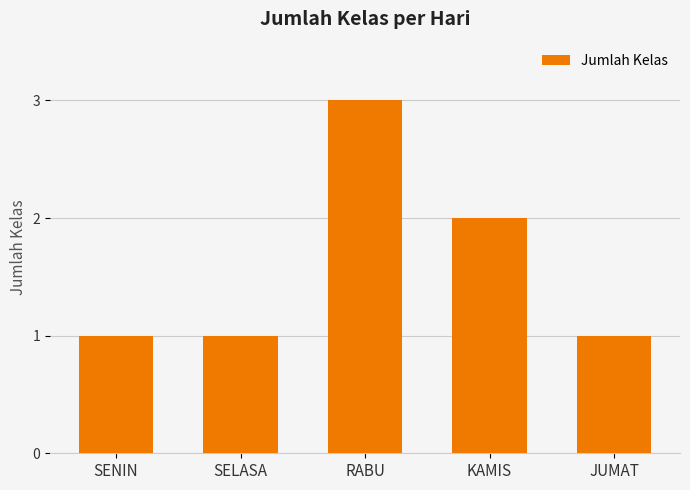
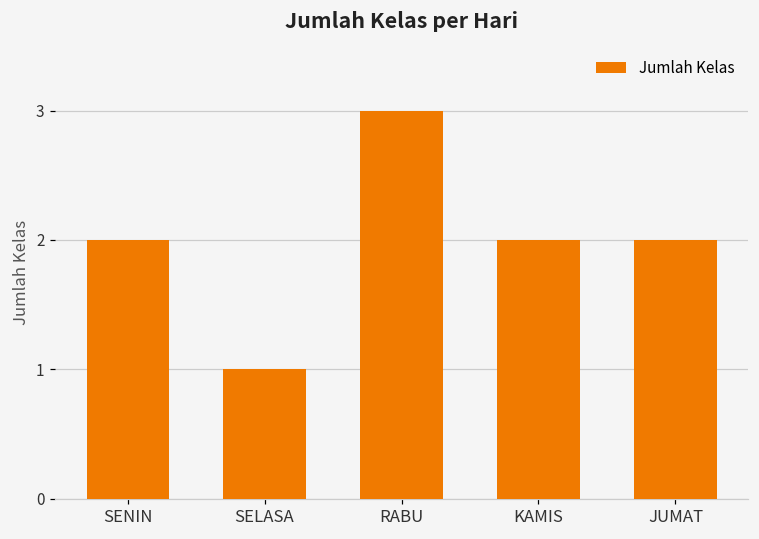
SENIN: 1 -> 2
JUMAT: 1 -> 2
